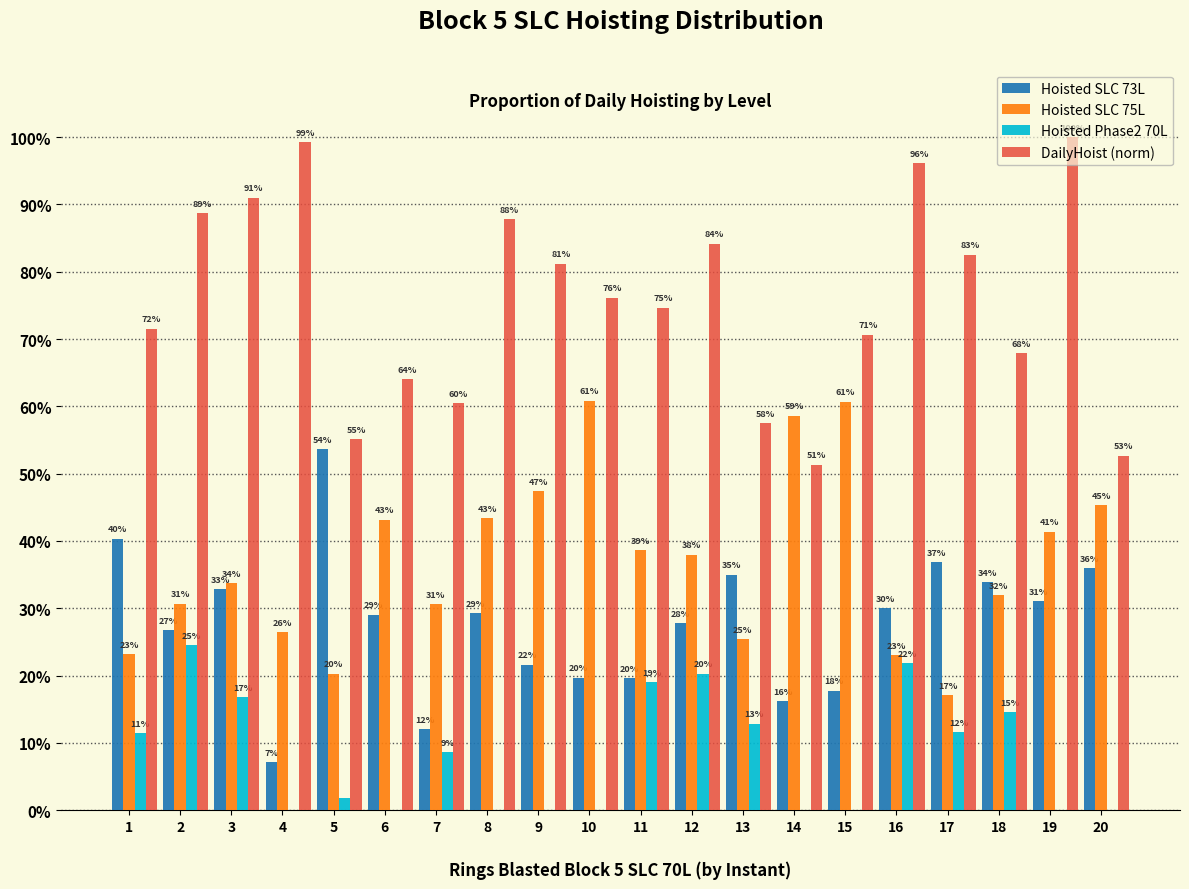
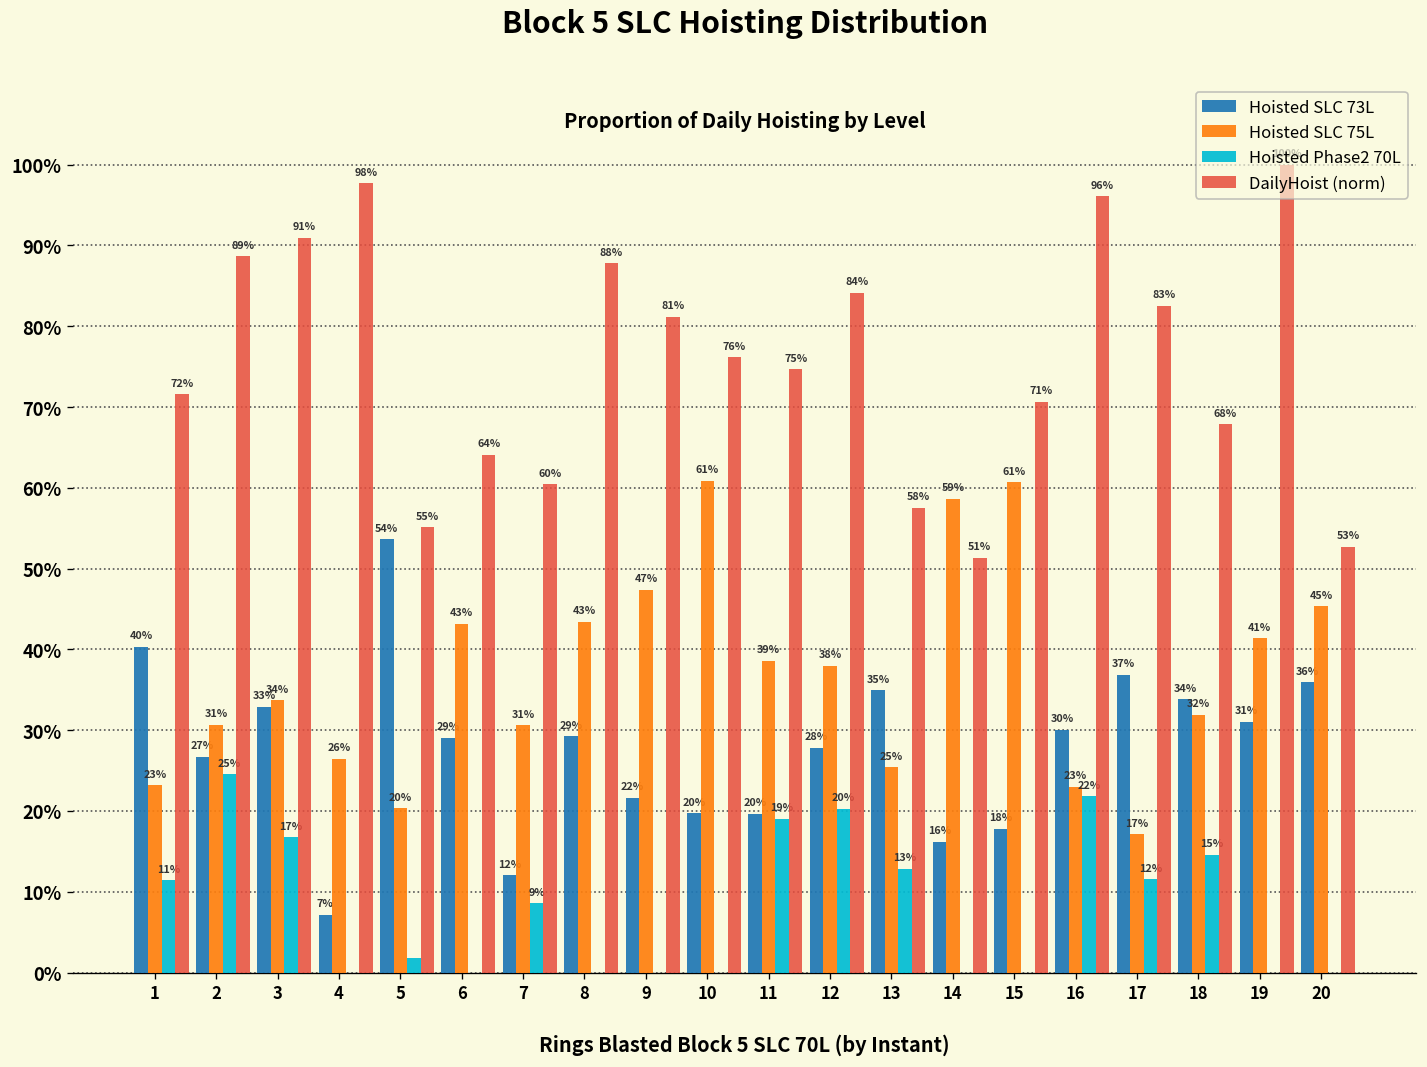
DailyHoist (norm), 4: 99% -> 98%
